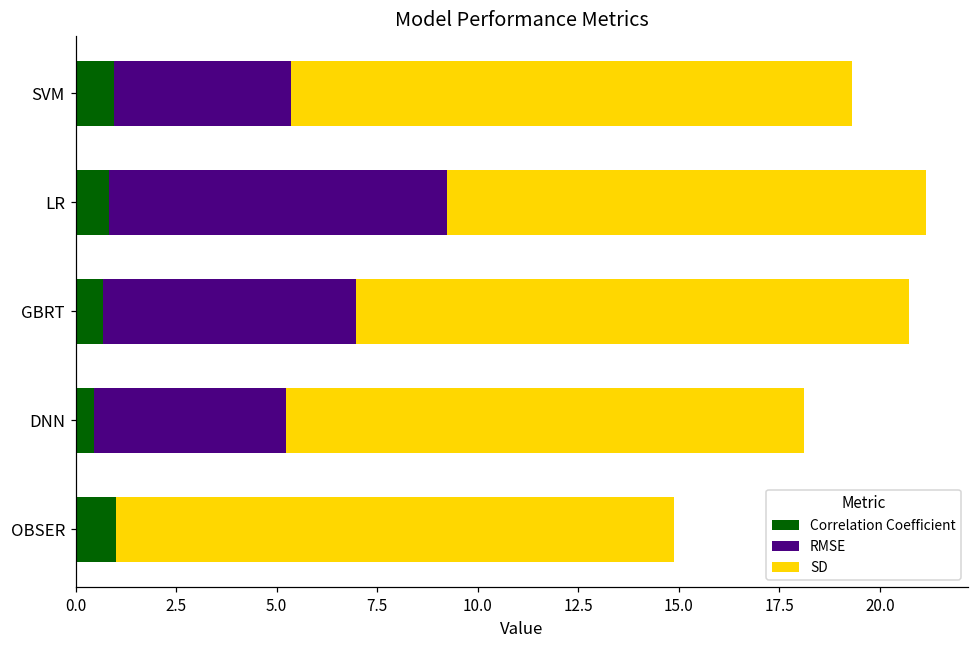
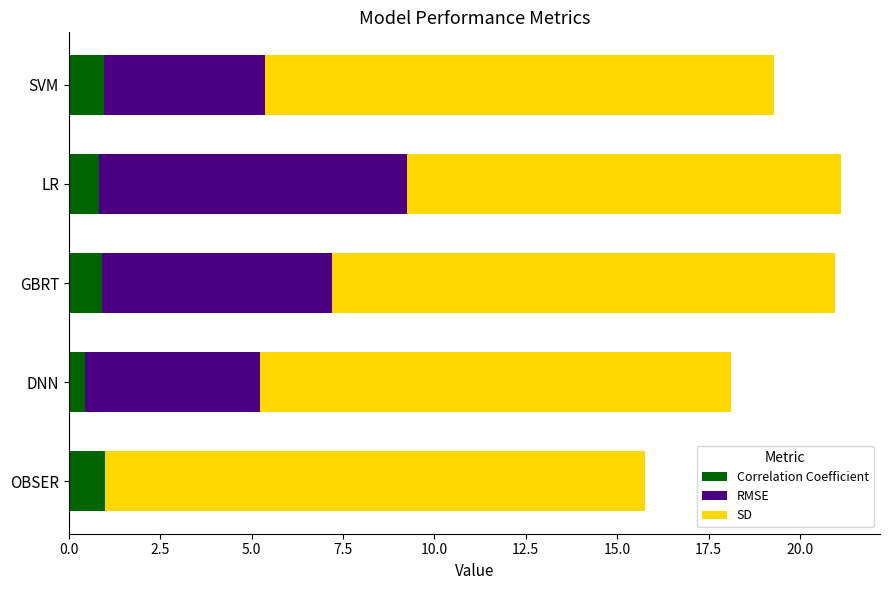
Correlation Coefficient, GBRT: 0.7 -> 0.9
SD, OBSER: 13.9 -> 14.8
